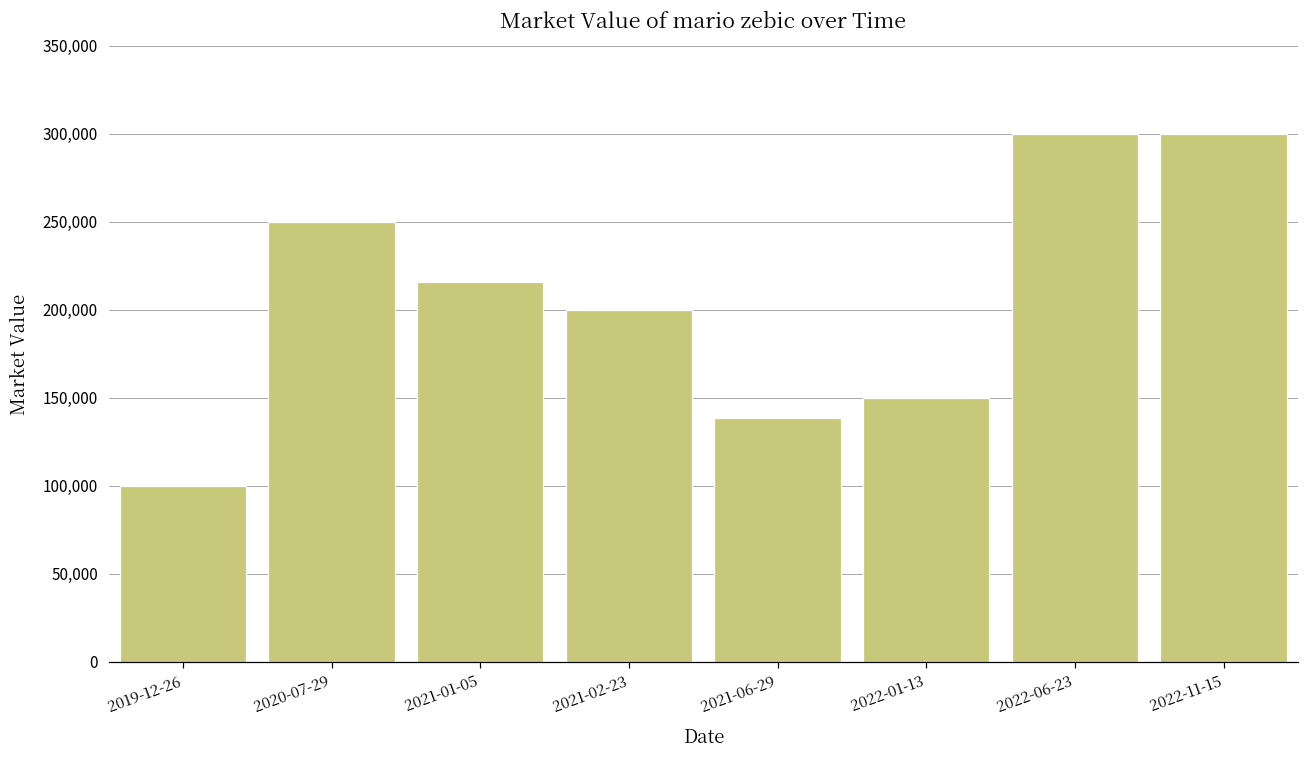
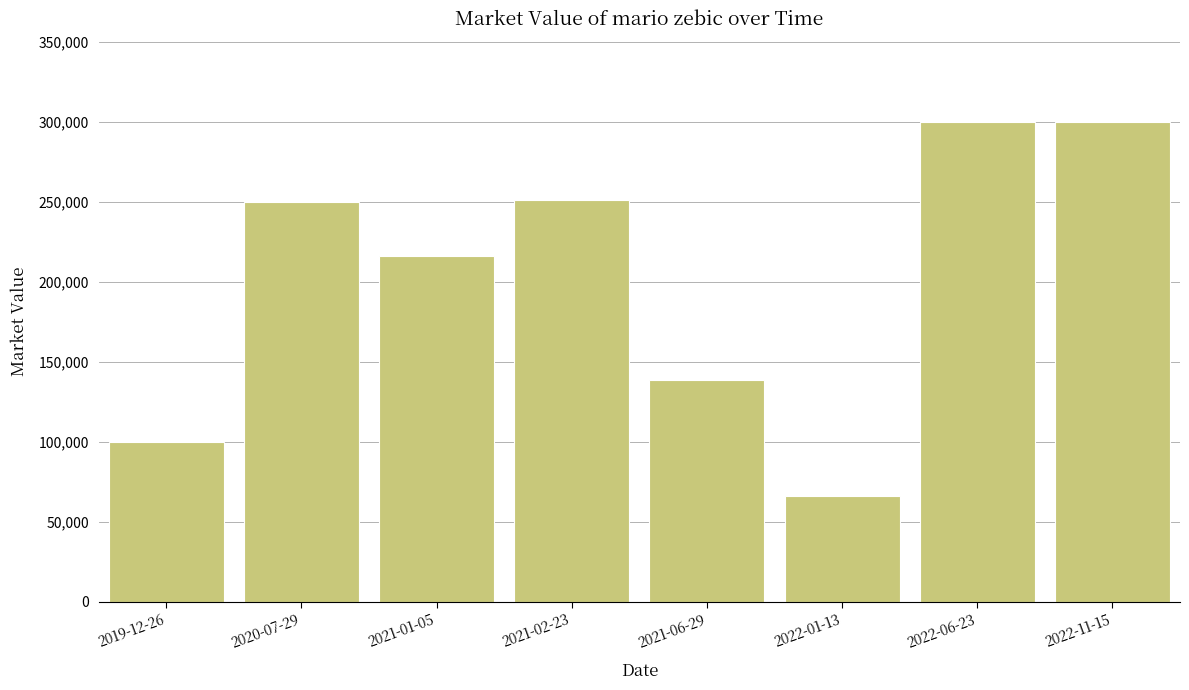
2021-02-23: 200,000 -> 251,000
2022-01-13: 150,000 -> 66,000
